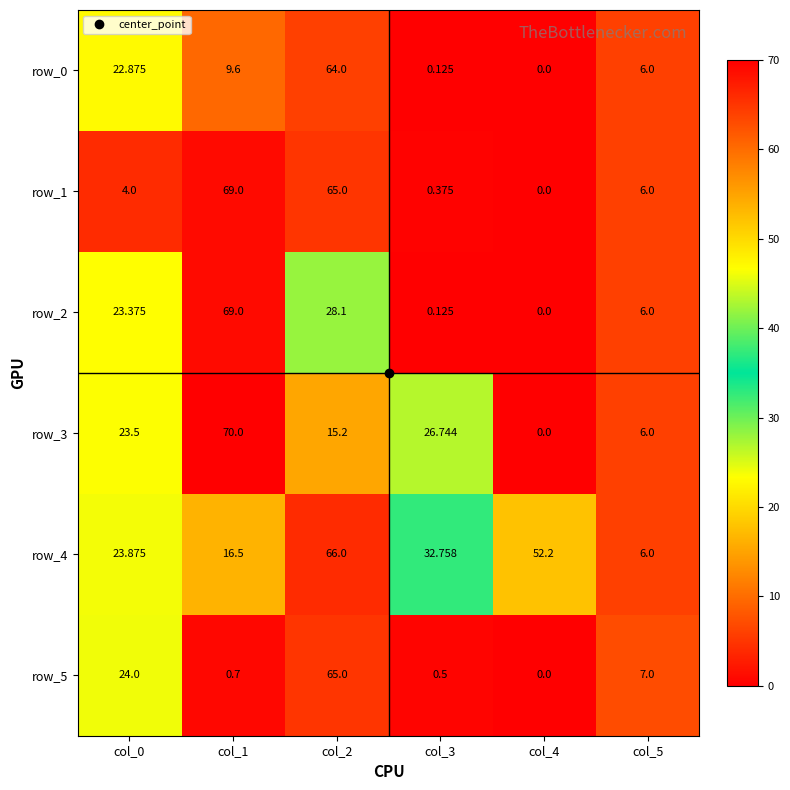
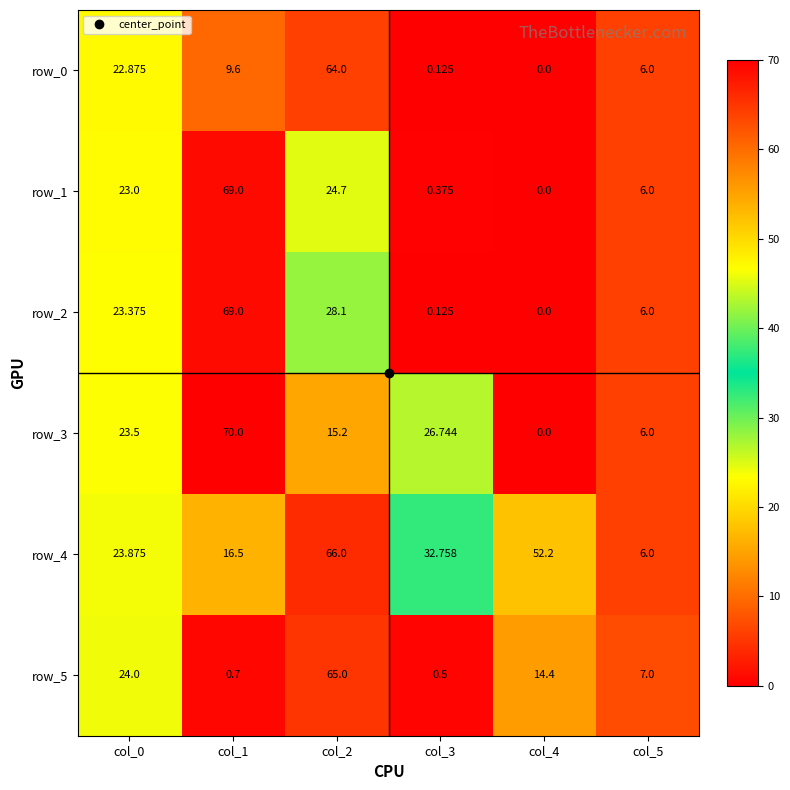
row_1, col_0: 4.0 -> 23.0
row_1, col_2: 65.0 -> 24.7
row_5, col_4: 0.0 -> 14.4
